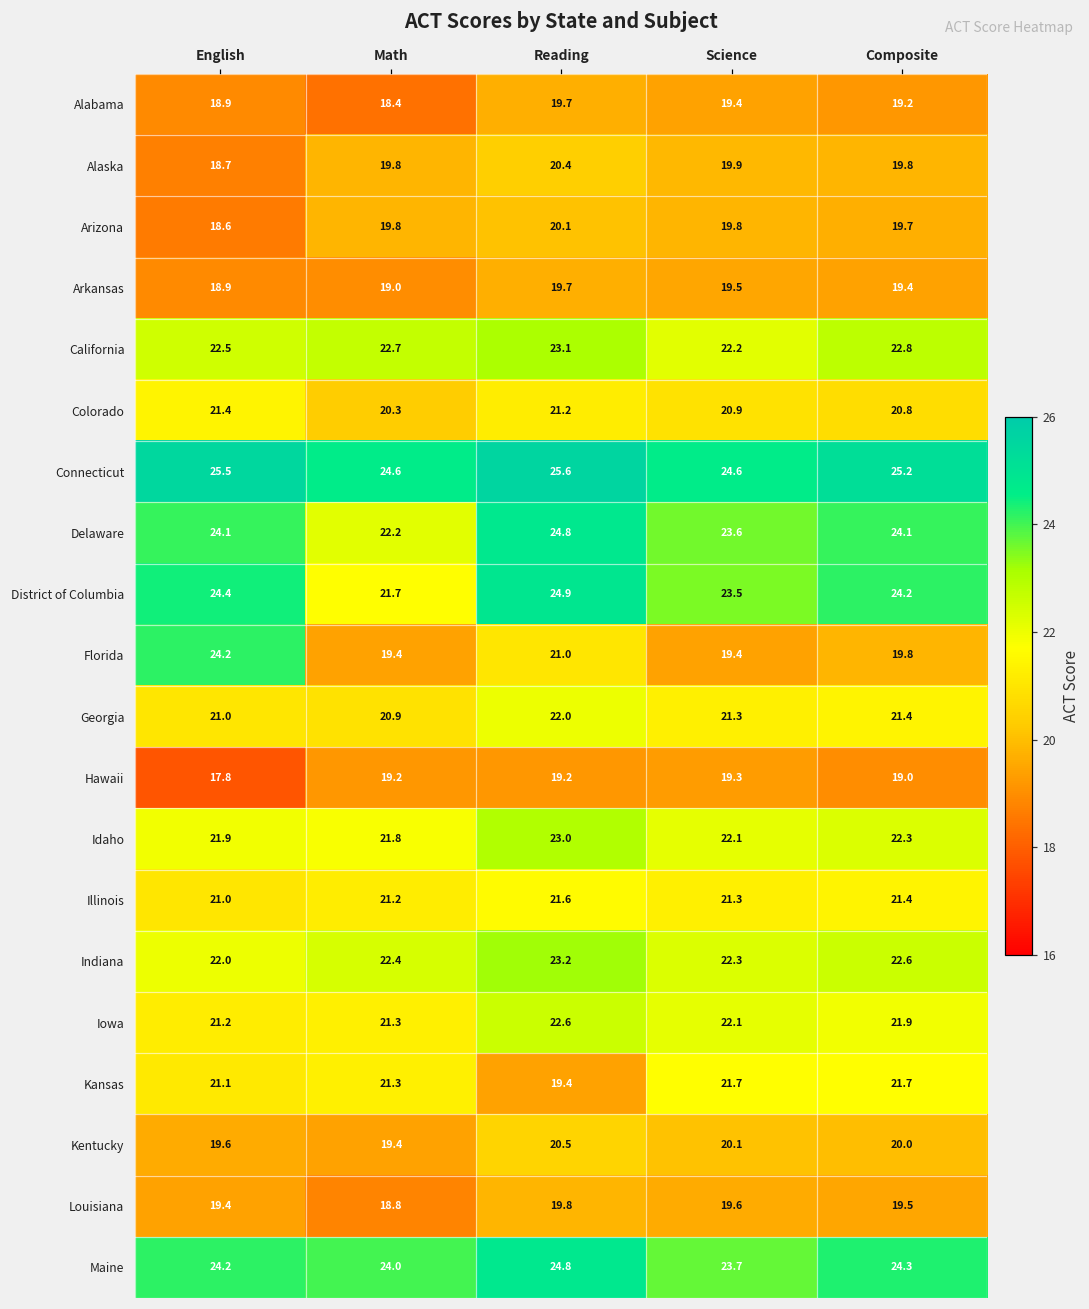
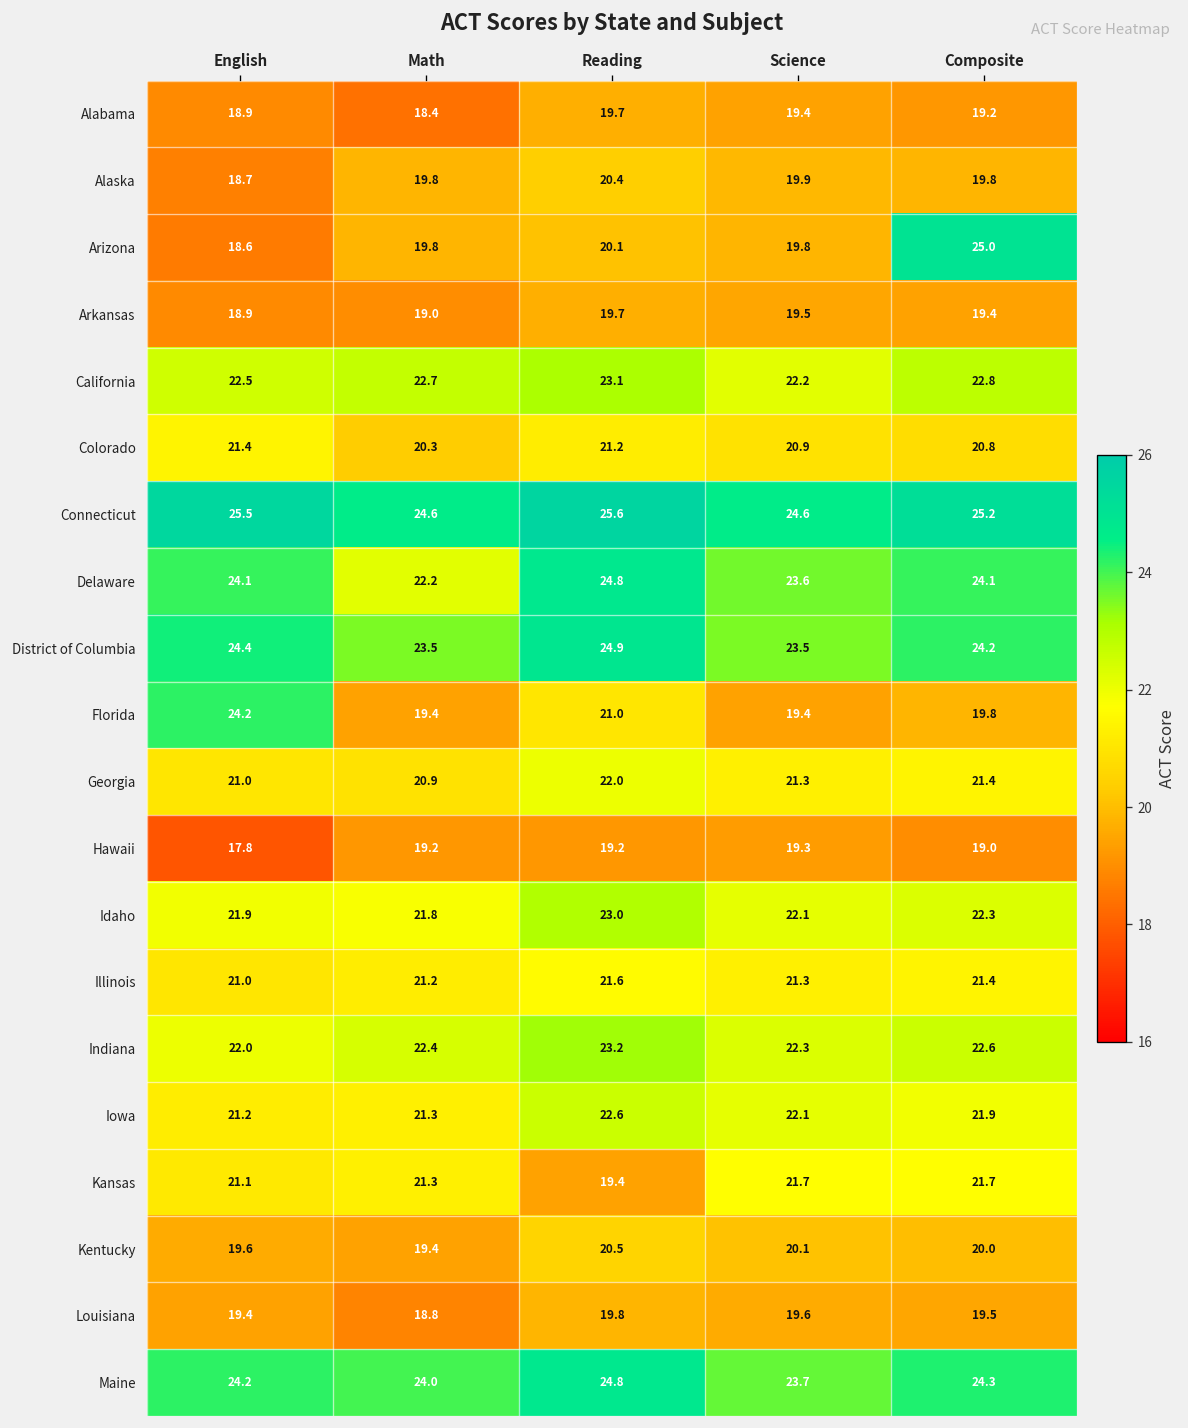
Arizona, Composite: 19.7 -> 25.0
District of Columbia, Math: 21.7 -> 23.5
